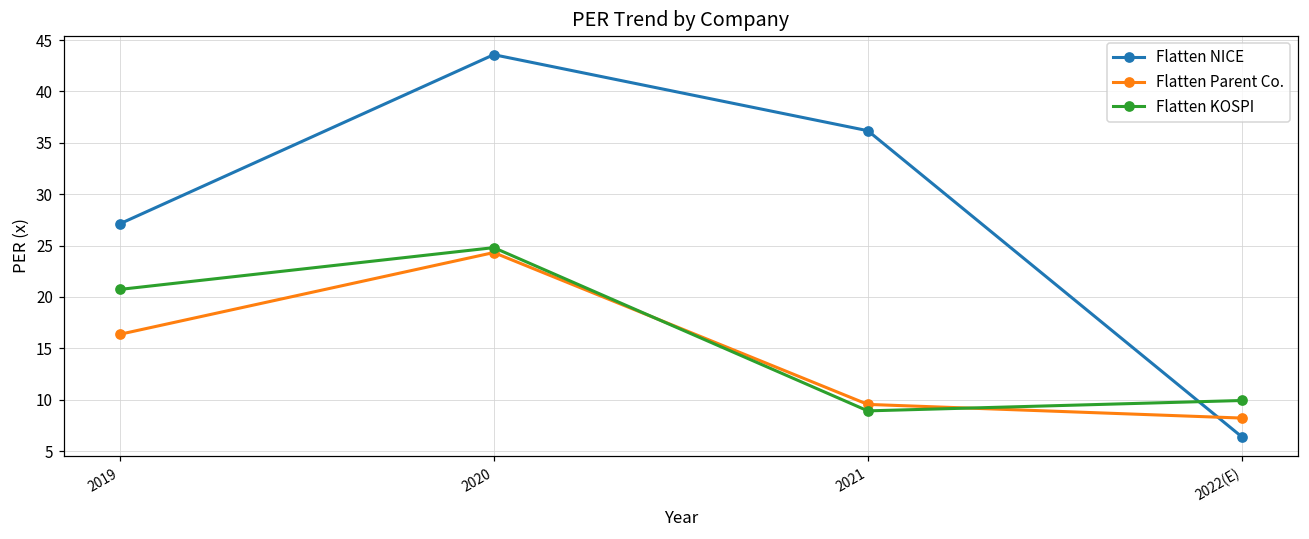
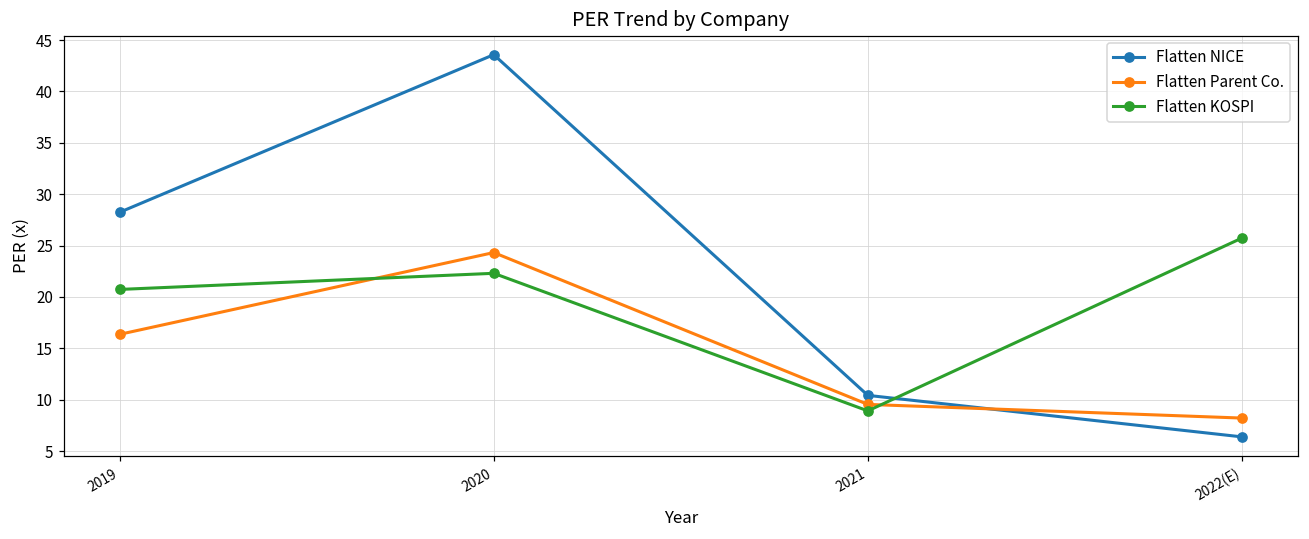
Flatten NICE, 2019: 27 -> 28
Flatten KOSPI, 2020: 25 -> 22
Flatten NICE, 2021: 36 -> 10
Flatten KOSPI, 2022(E): 10 -> 26
